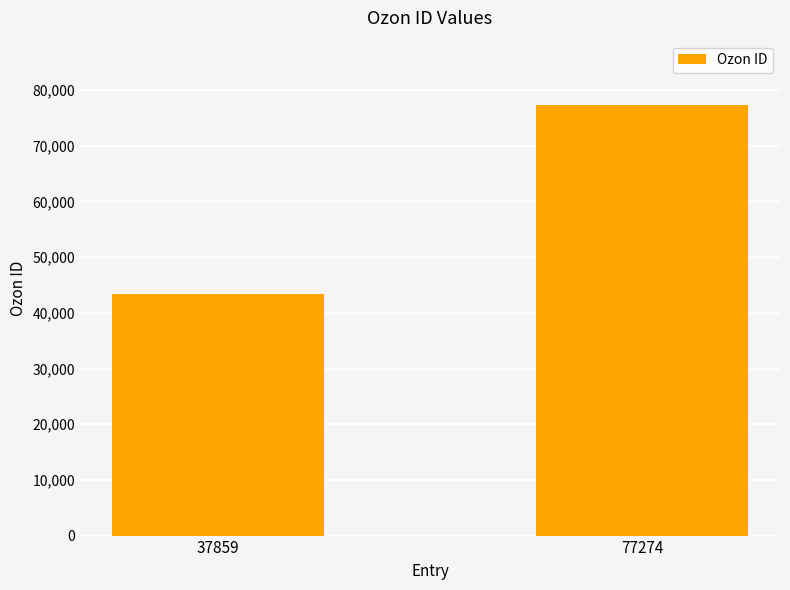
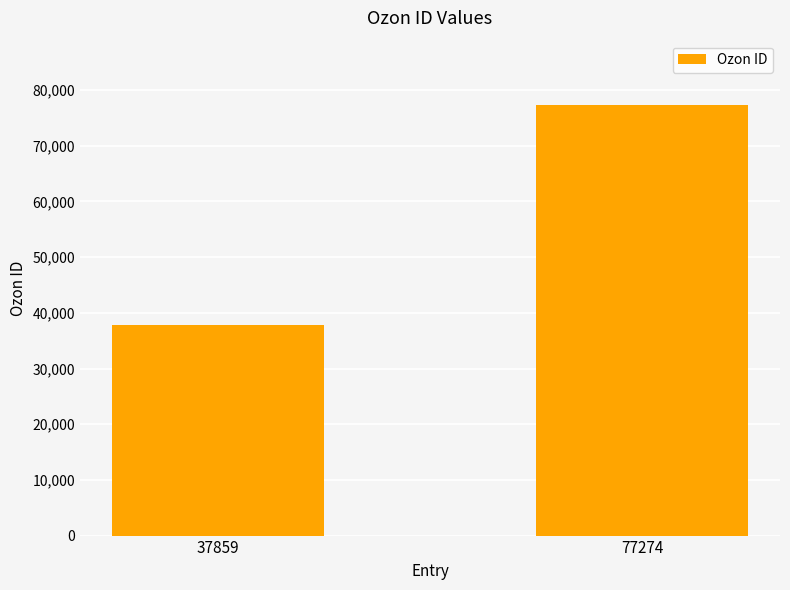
37859: 43,000 -> 38,000
